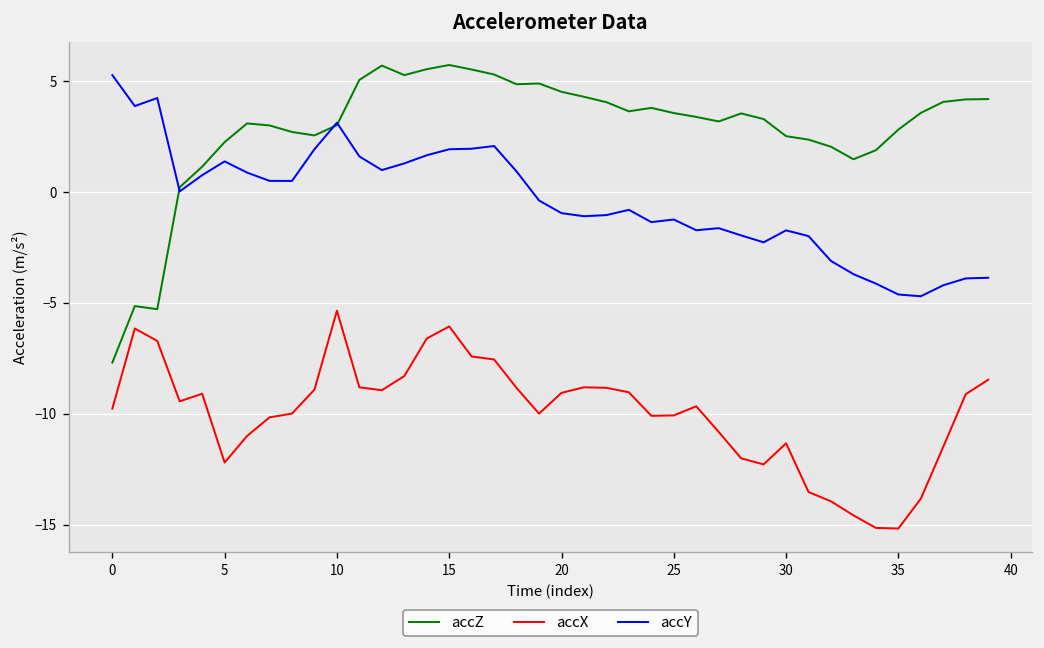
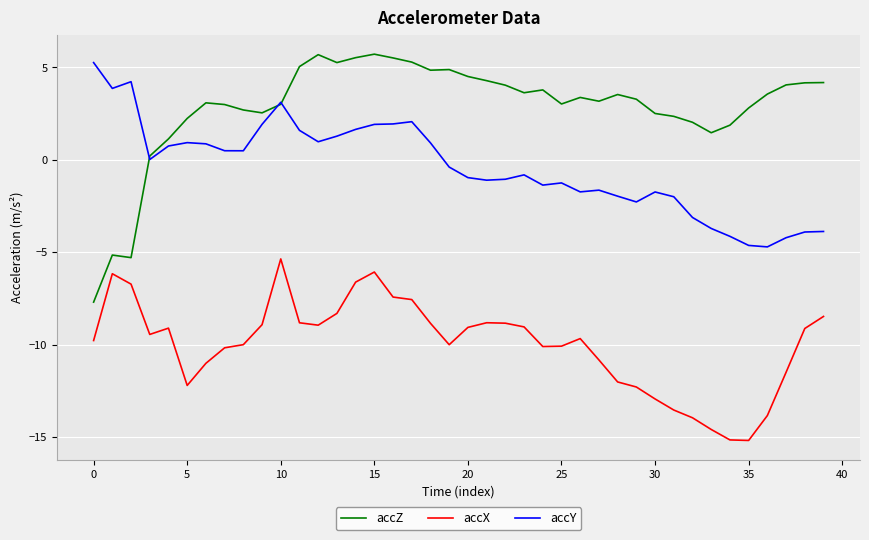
accY, 5: 1.4 -> 0.9
accZ, 25: 3.5 -> 3.0
accX, 30: -11.3 -> -12.9
